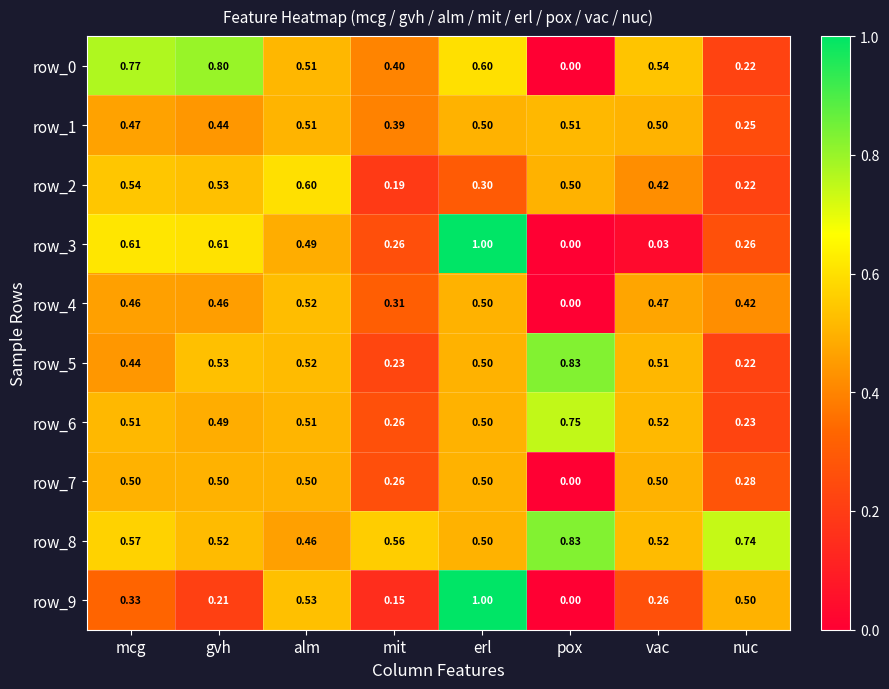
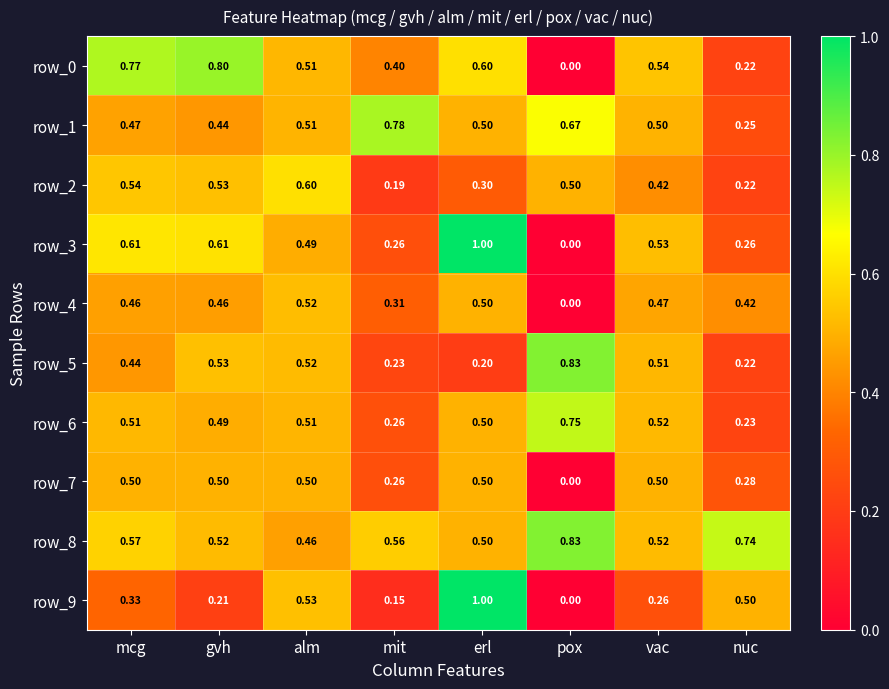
row_1, mit: 0.39 -> 0.78
row_1, pox: 0.51 -> 0.67
row_3, vac: 0.03 -> 0.53
row_5, erl: 0.50 -> 0.20
